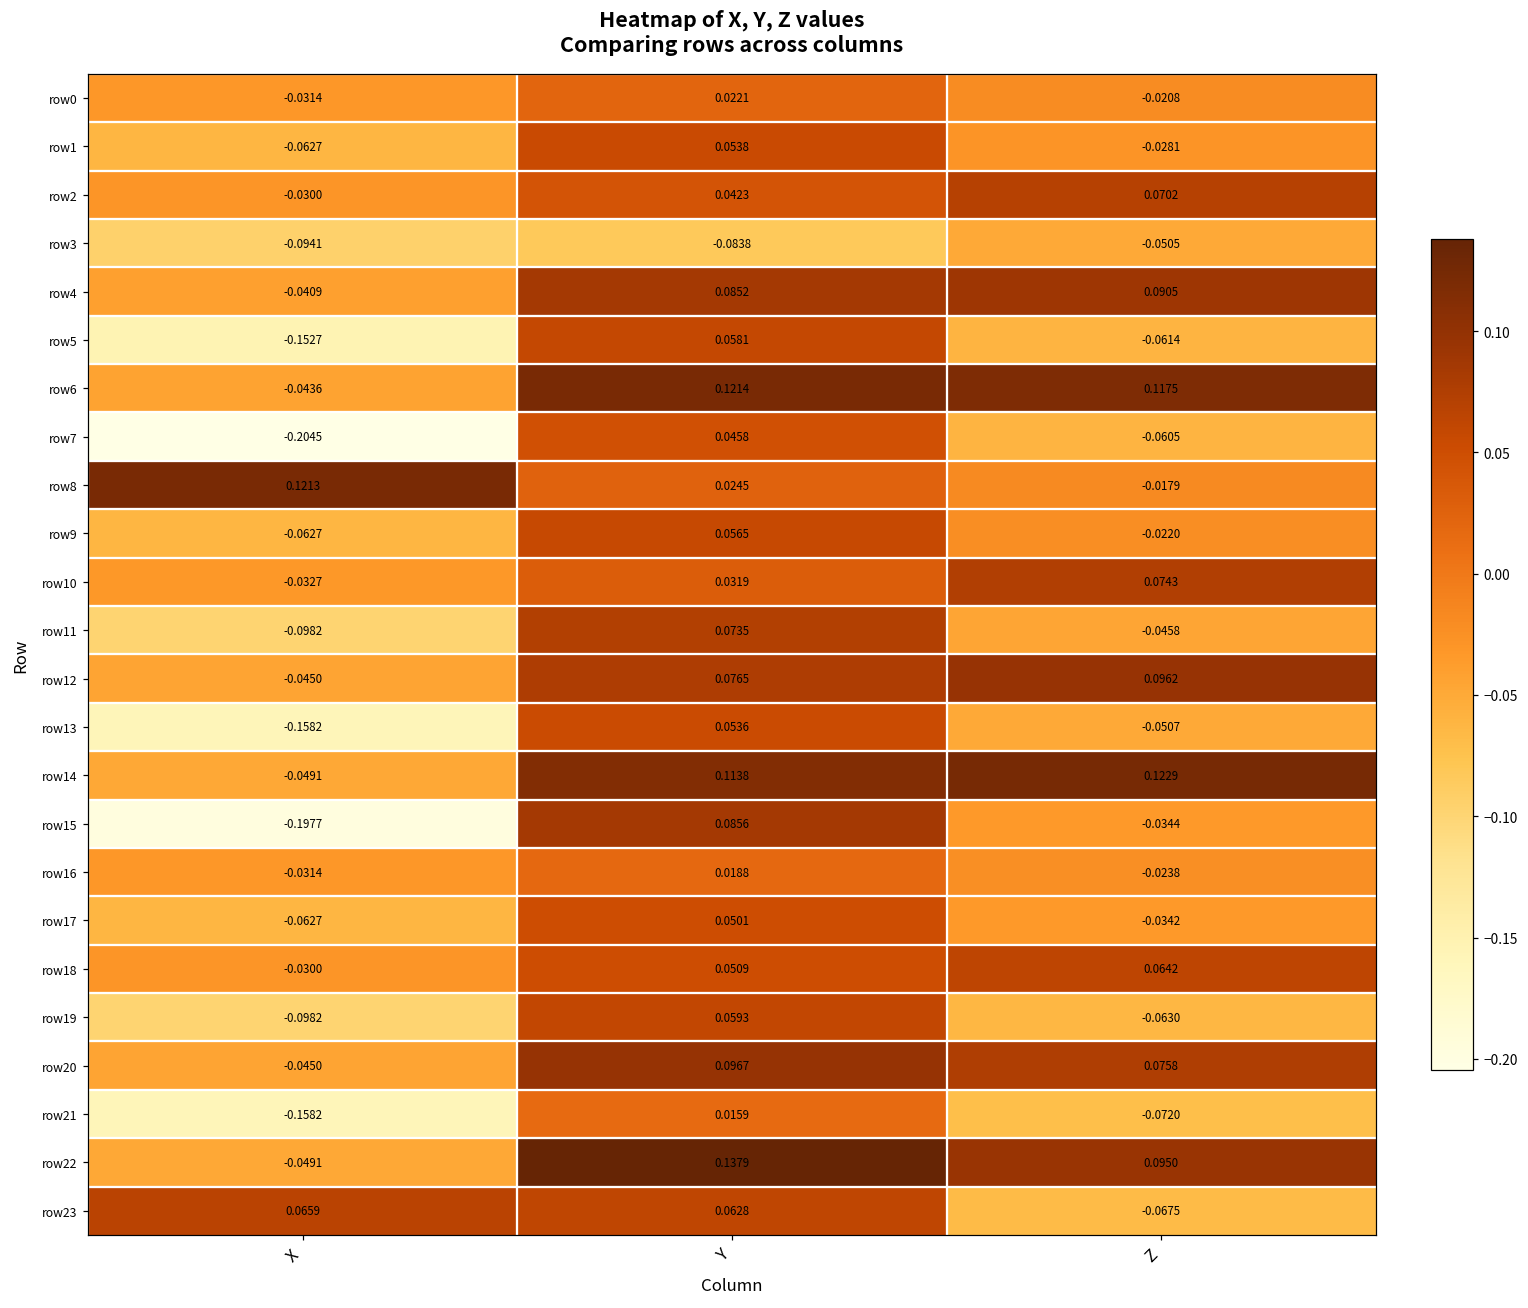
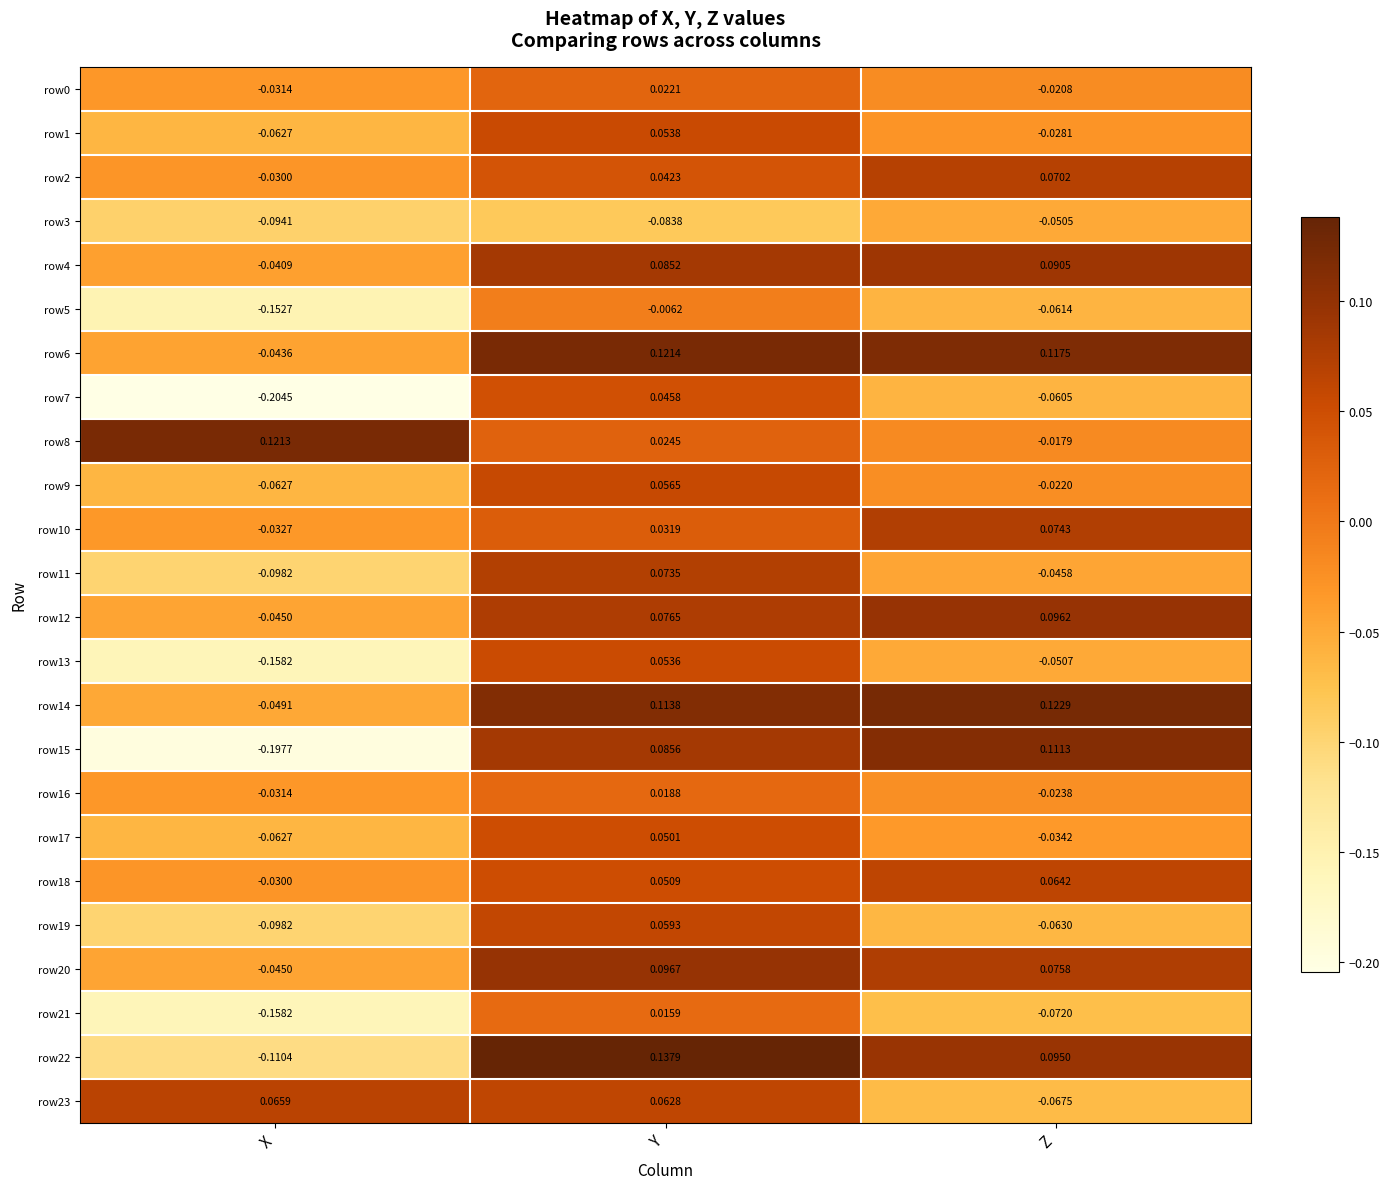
row5, Y: 0.0581 -> -0.0062
row15, Z: -0.0344 -> 0.1113
row22, X: -0.0491 -> -0.1104
